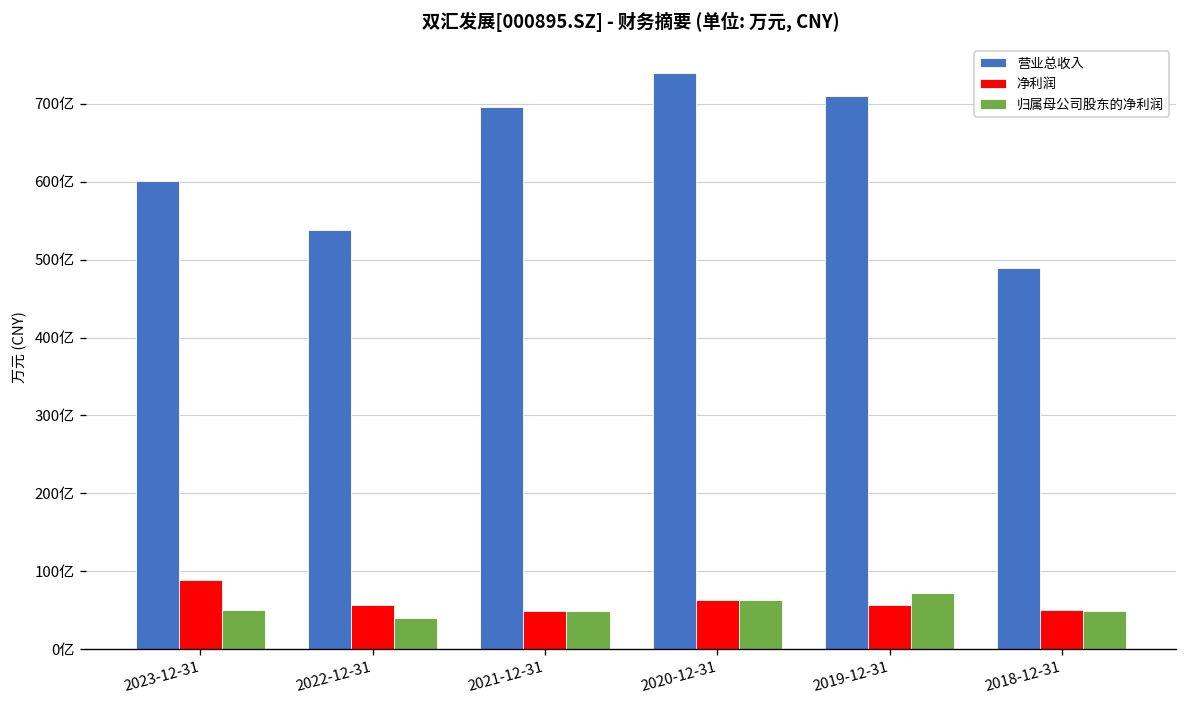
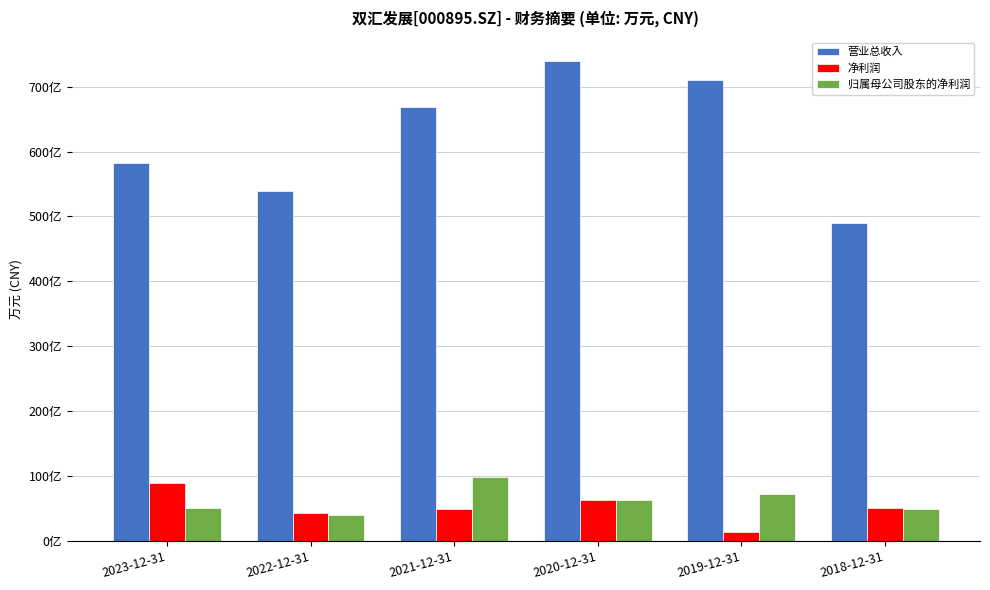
营业总收入, 2023-12-31: 600亿 -> 580亿
净利润, 2022-12-31: 60亿 -> 40亿
营业总收入, 2021-12-31: 700亿 -> 670亿
归属母公司股东的净利润, 2021-12-31: 50亿 -> 100亿
净利润, 2019-12-31: 60亿 -> 10亿
